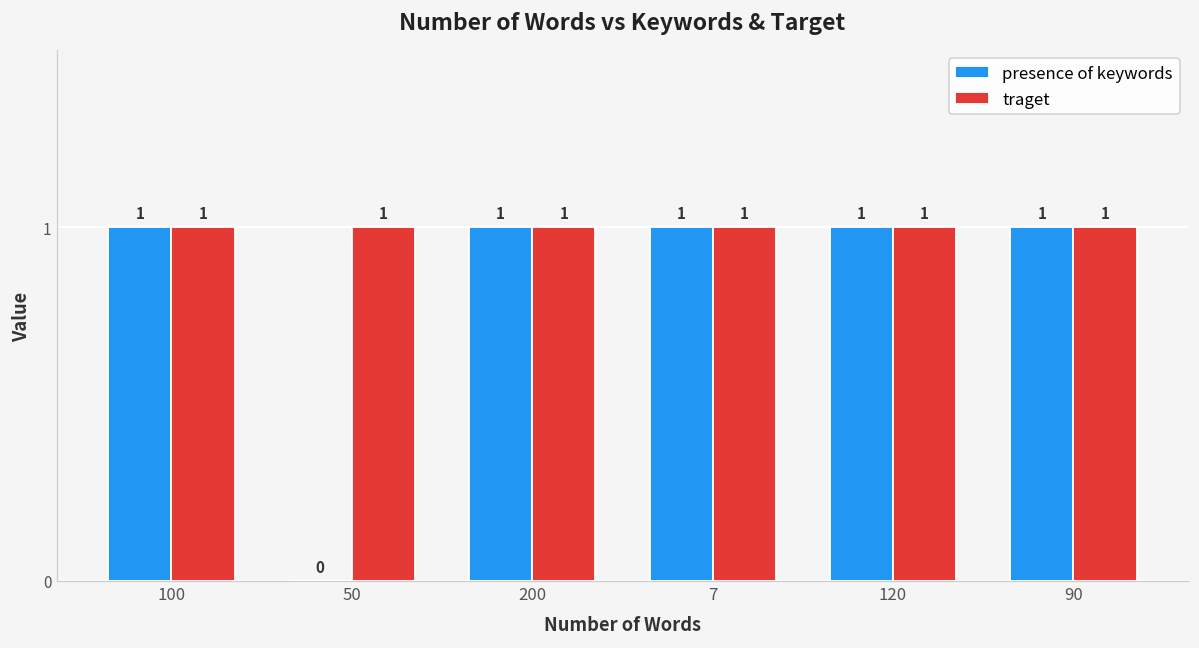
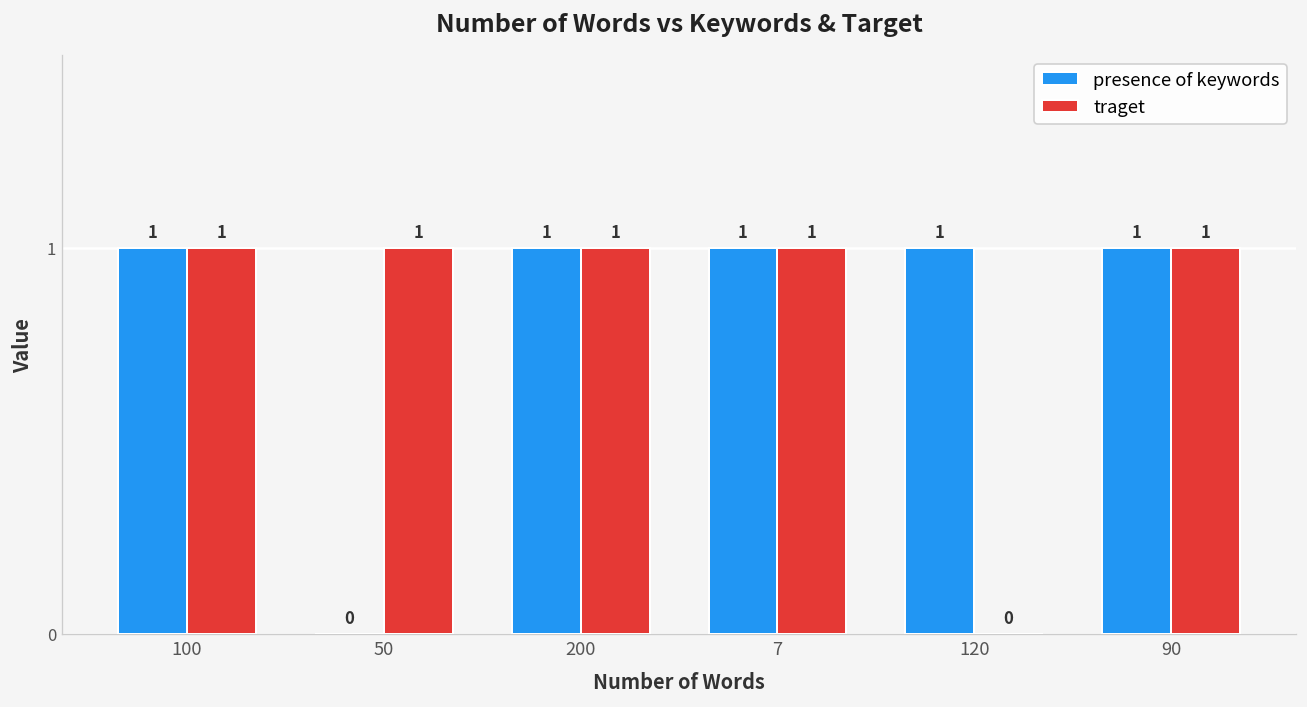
traget, 120: 1 -> 0
